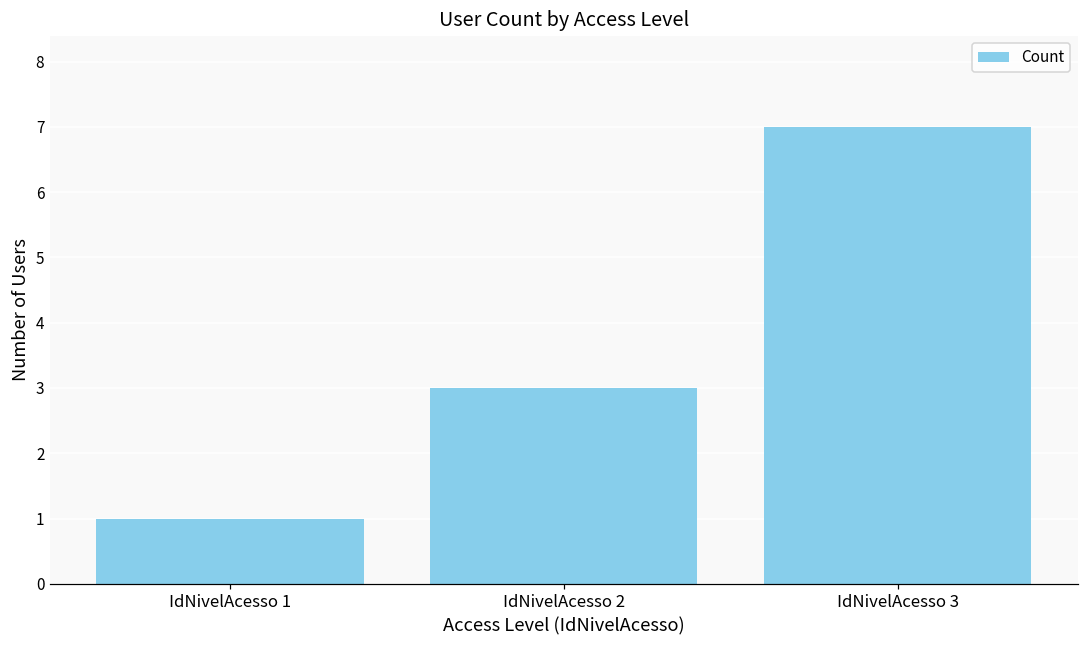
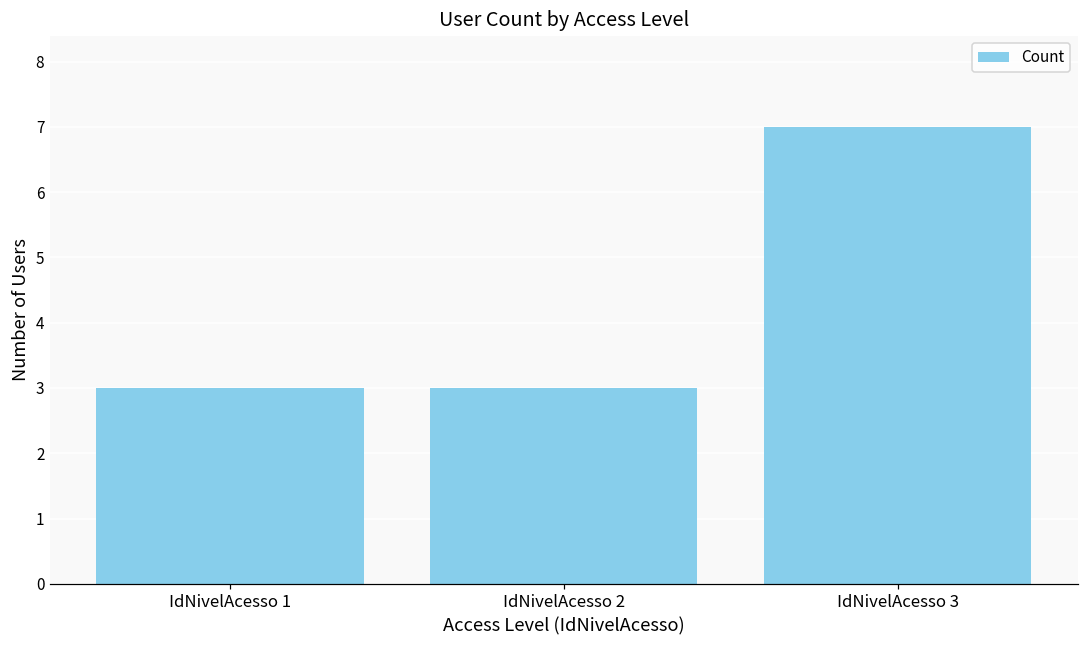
IdNivelAcesso 1: 1 -> 3
